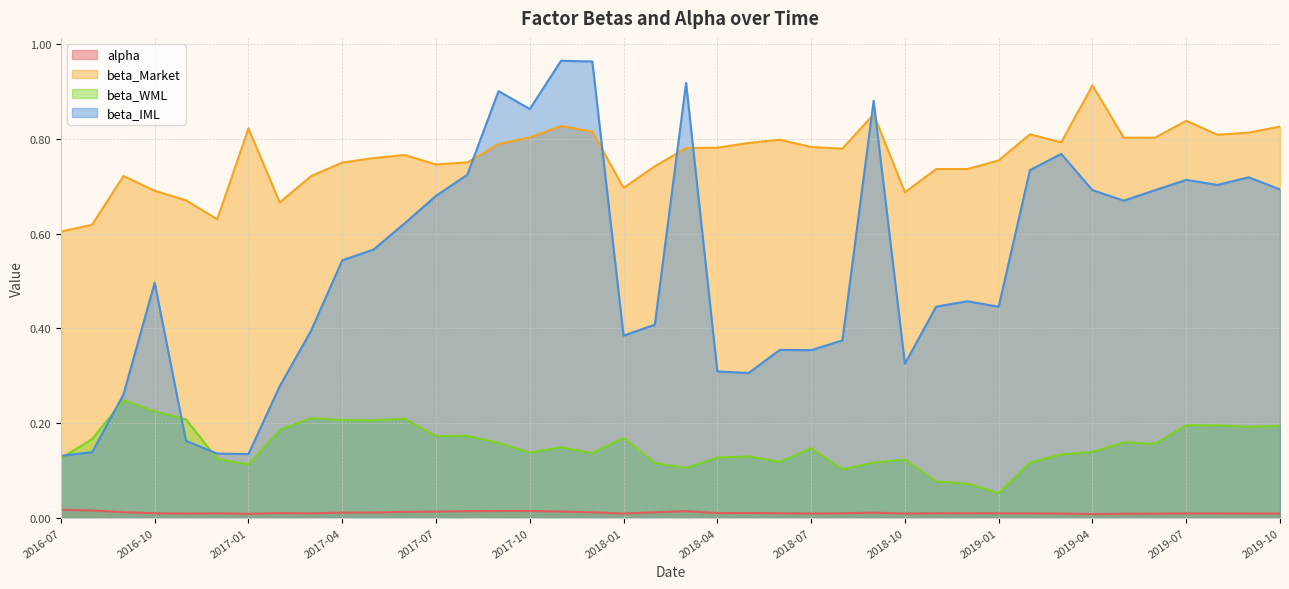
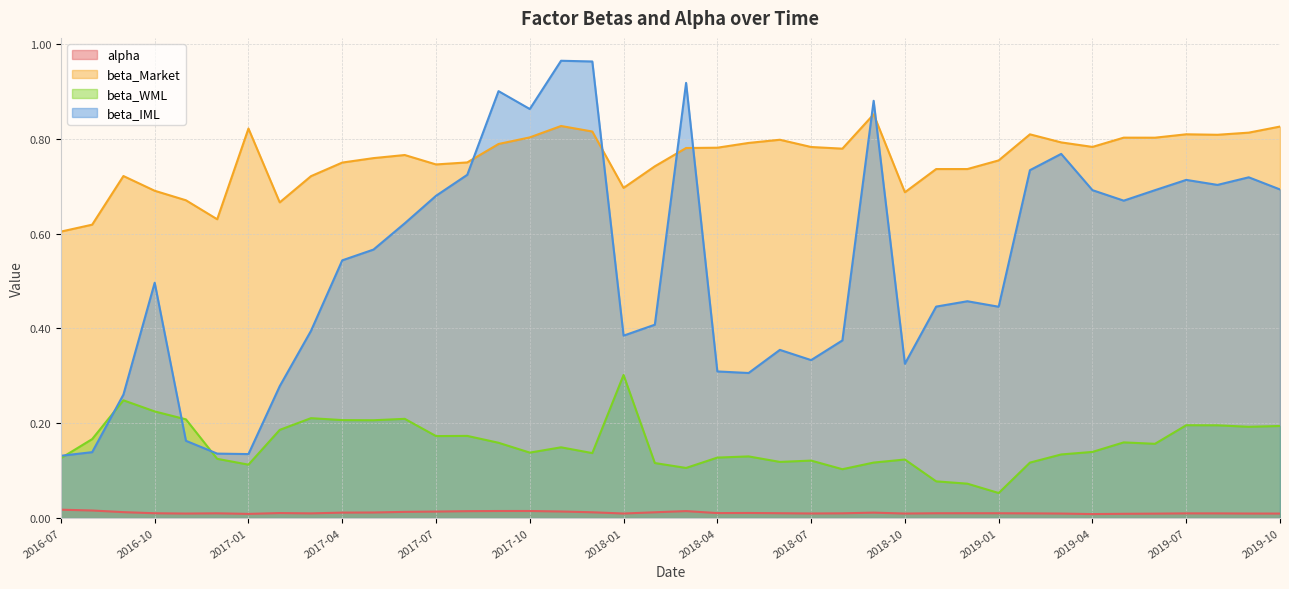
beta_WML, 2018-01: 0.17 -> 0.30
beta_WML, 2018-07: 0.15 -> 0.12
beta_IML, 2018-07: 0.35 -> 0.33
beta_Market, 2019-04: 0.91 -> 0.78
beta_Market, 2019-07: 0.84 -> 0.81
